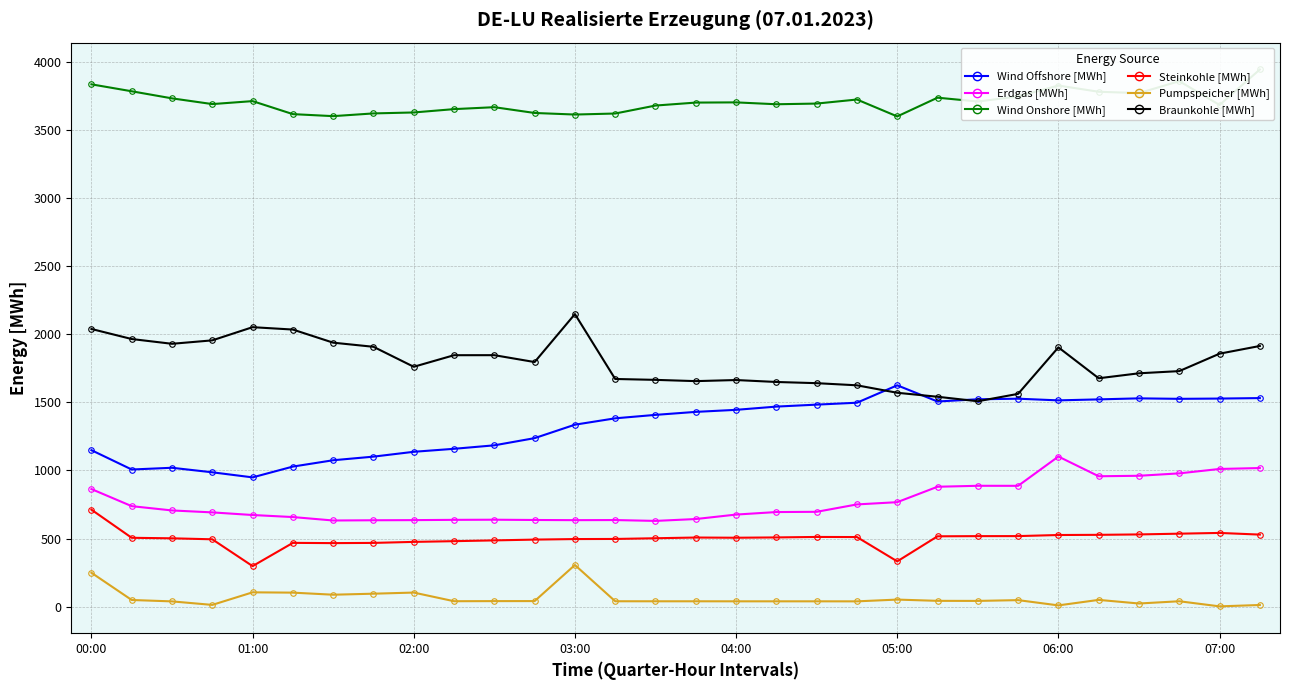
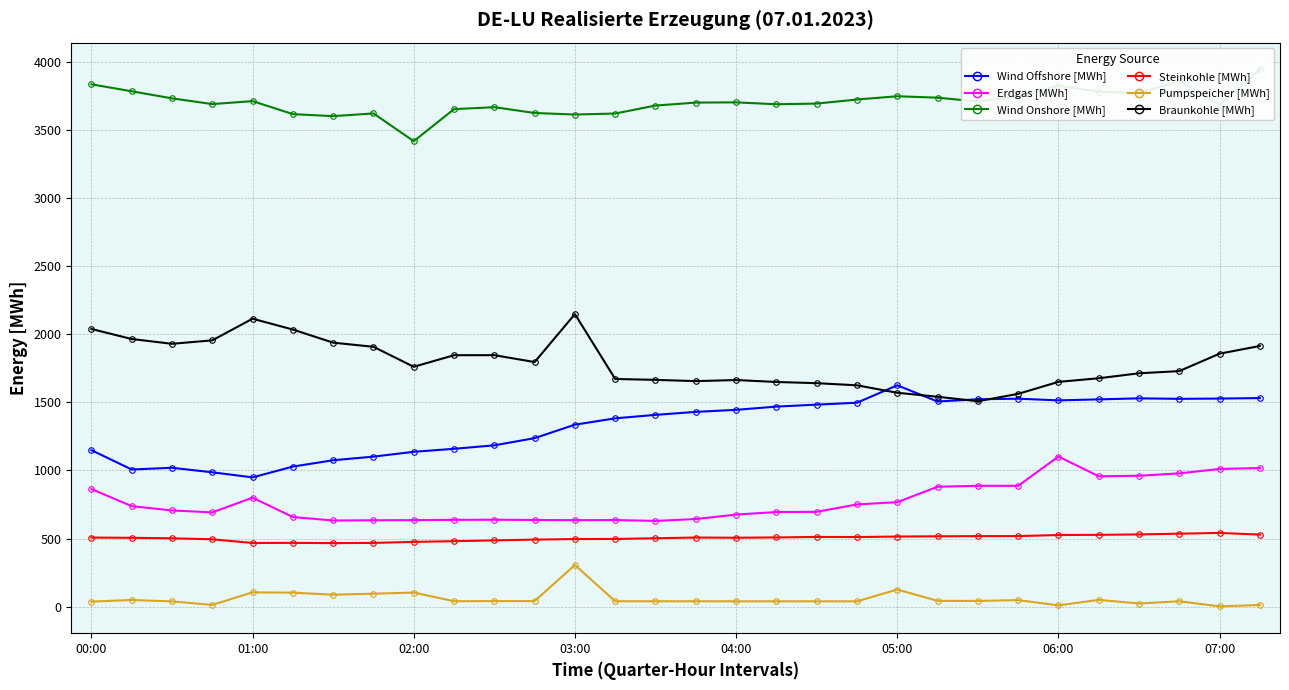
Steinkohle [MWh], 00:00: 710 -> 510
Pumpspeicher [MWh], 00:00: 250 -> 40
Erdgas [MWh], 01:00: 670 -> 800
Steinkohle [MWh], 01:00: 300 -> 470
Braunkohle [MWh], 01:00: 2050 -> 2110
Wind Onshore [MWh], 02:00: 3630 -> 3420
Wind Onshore [MWh], 05:00: 3600 -> 3750
Steinkohle [MWh], 05:00: 330 -> 510
Pumpspeicher [MWh], 05:00: 50 -> 130
Braunkohle [MWh], 06:00: 1900 -> 1650
